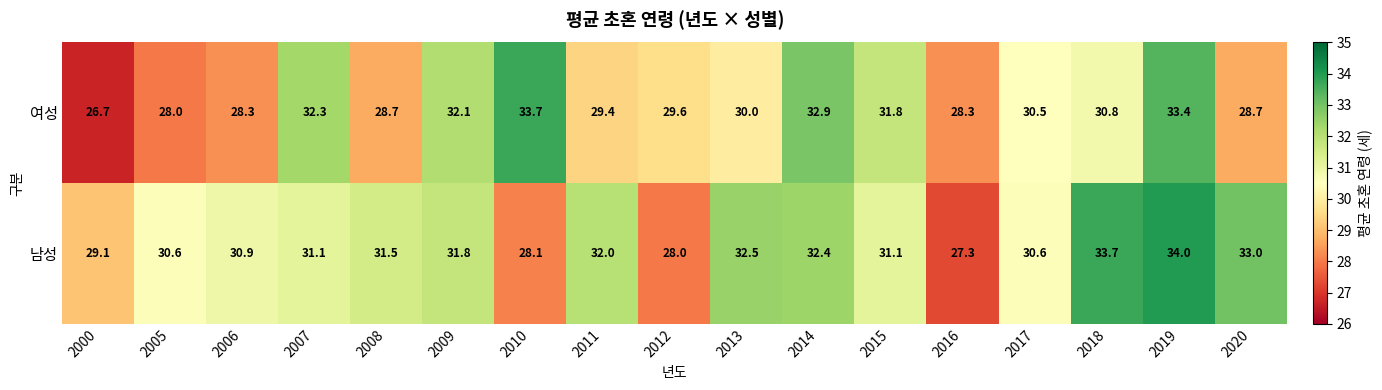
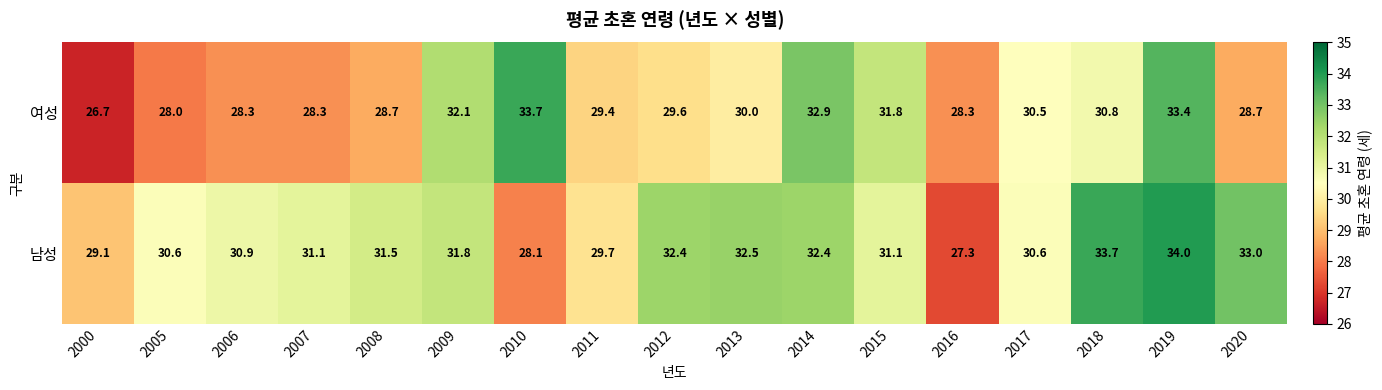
여성, 2007: 32.3 -> 28.3
남성, 2011: 32.0 -> 29.7
남성, 2012: 28.0 -> 32.4
